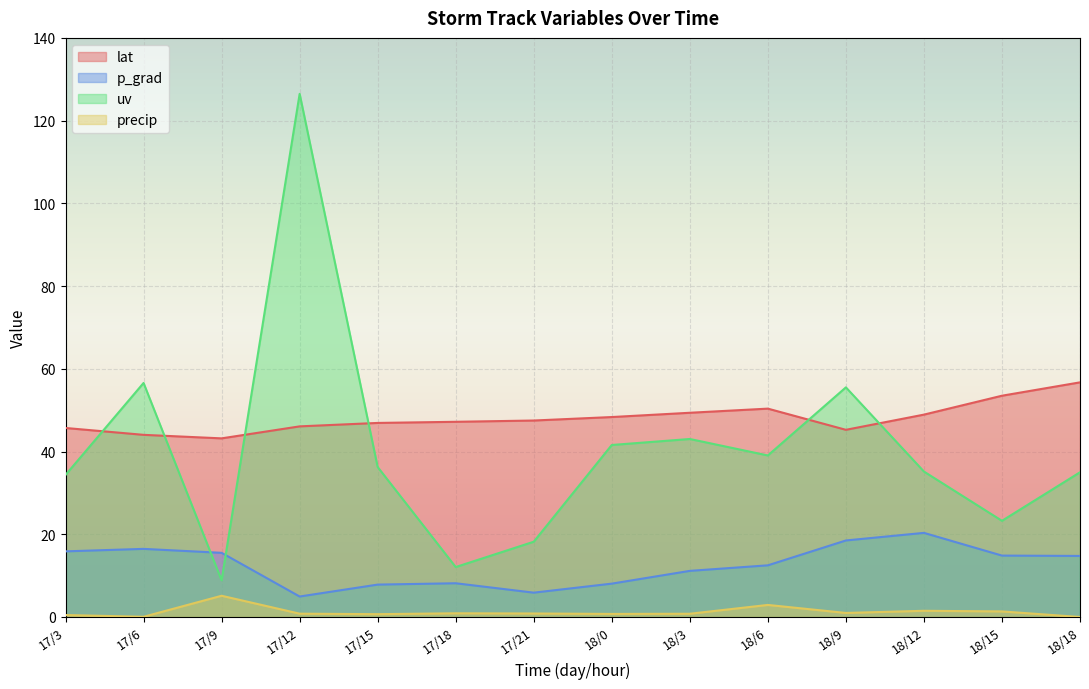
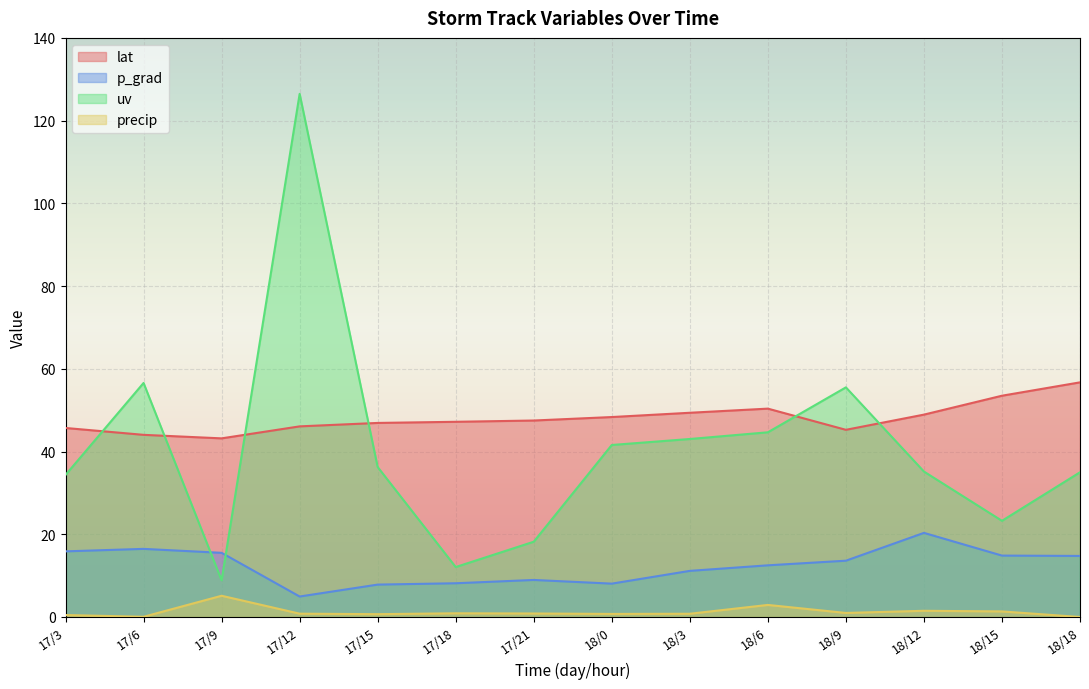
p_grad, 17/21: 6 -> 9
uv, 18/6: 39 -> 45
p_grad, 18/9: 19 -> 14
